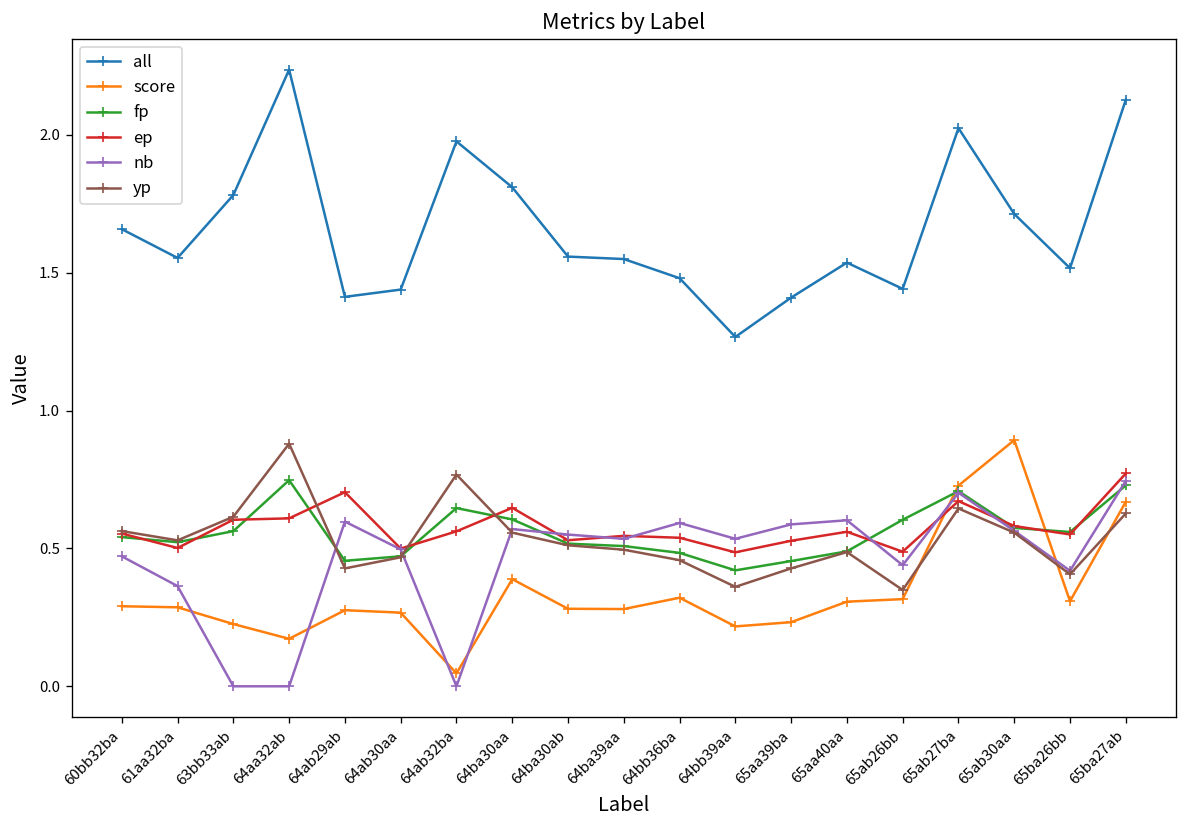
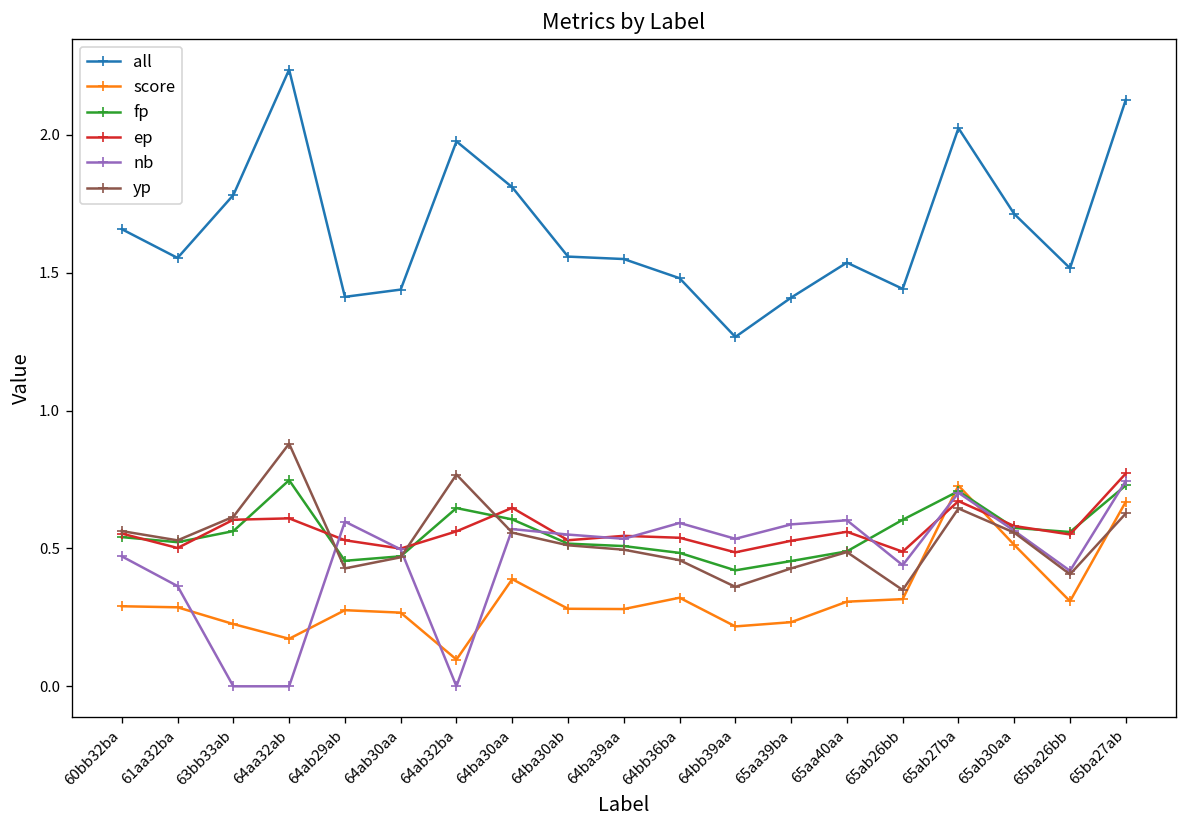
ep, 64ab29ab: 0.70 -> 0.53
score, 64ab32ba: 0.05 -> 0.10
score, 65ab30aa: 0.89 -> 0.51
